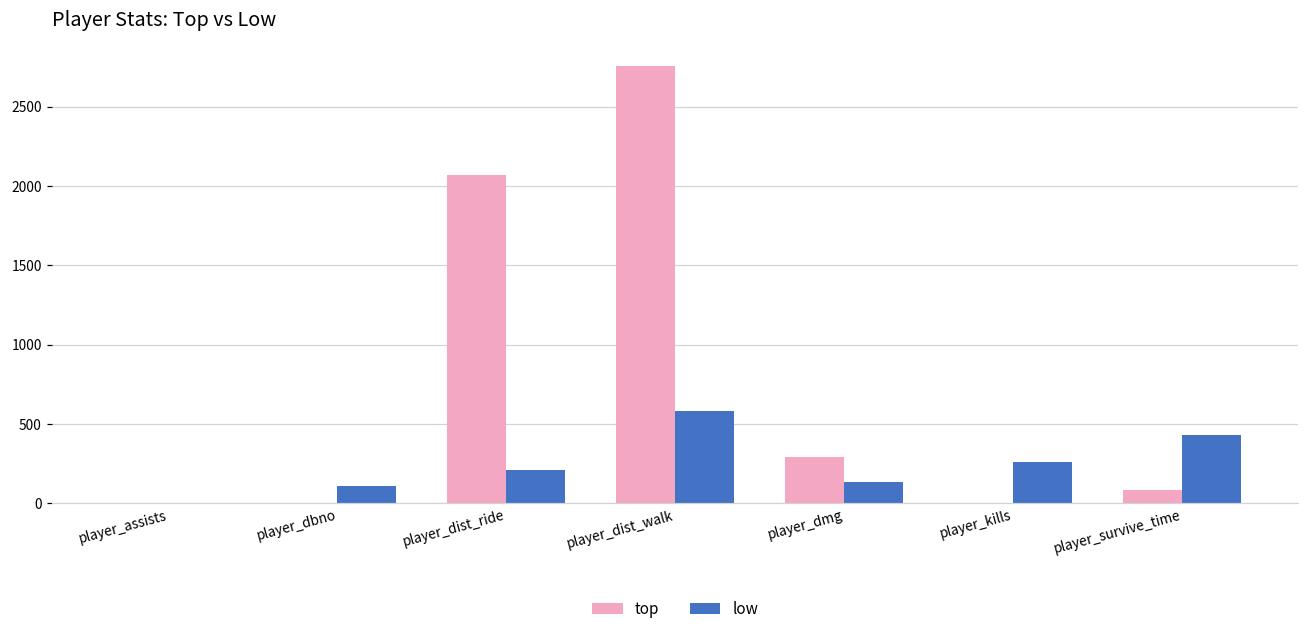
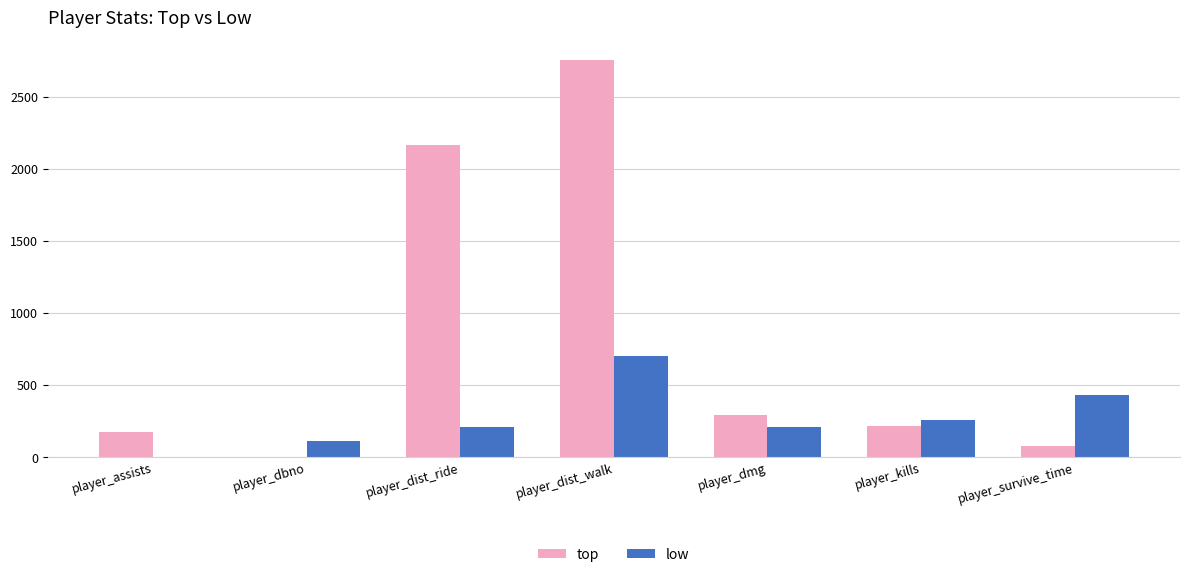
top, player_assists: 0 -> 180
top, player_dist_ride: 2070 -> 2170
low, player_dist_walk: 580 -> 700
low, player_dmg: 130 -> 210
top, player_kills: 0 -> 220
